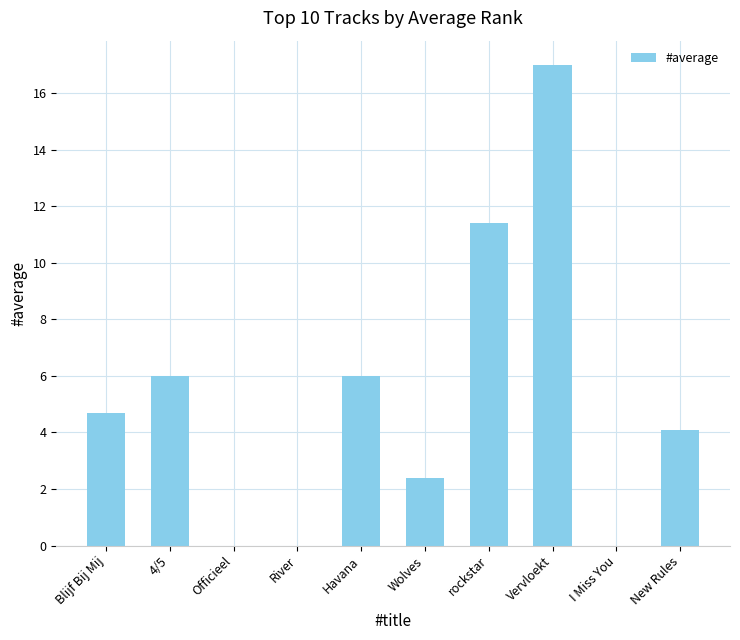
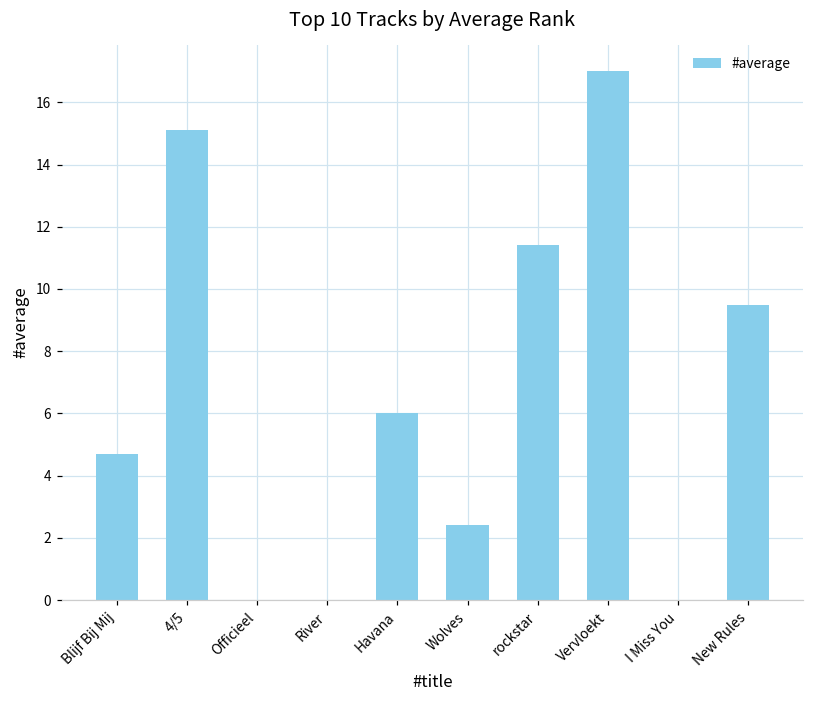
4/5: 6.0 -> 15.1
New Rules: 4.1 -> 9.5
